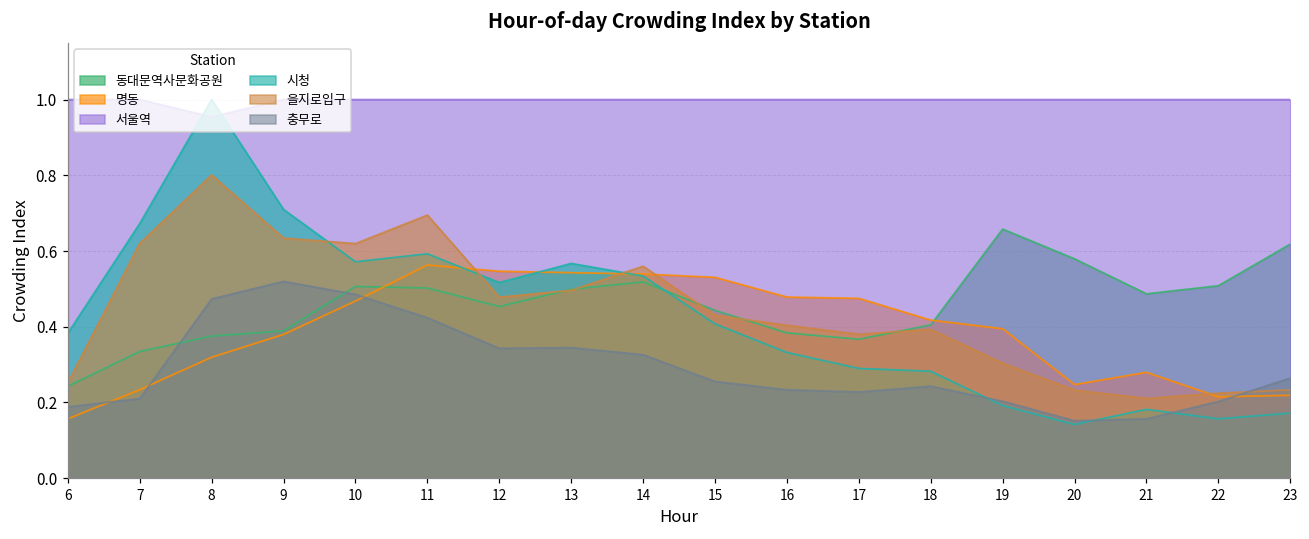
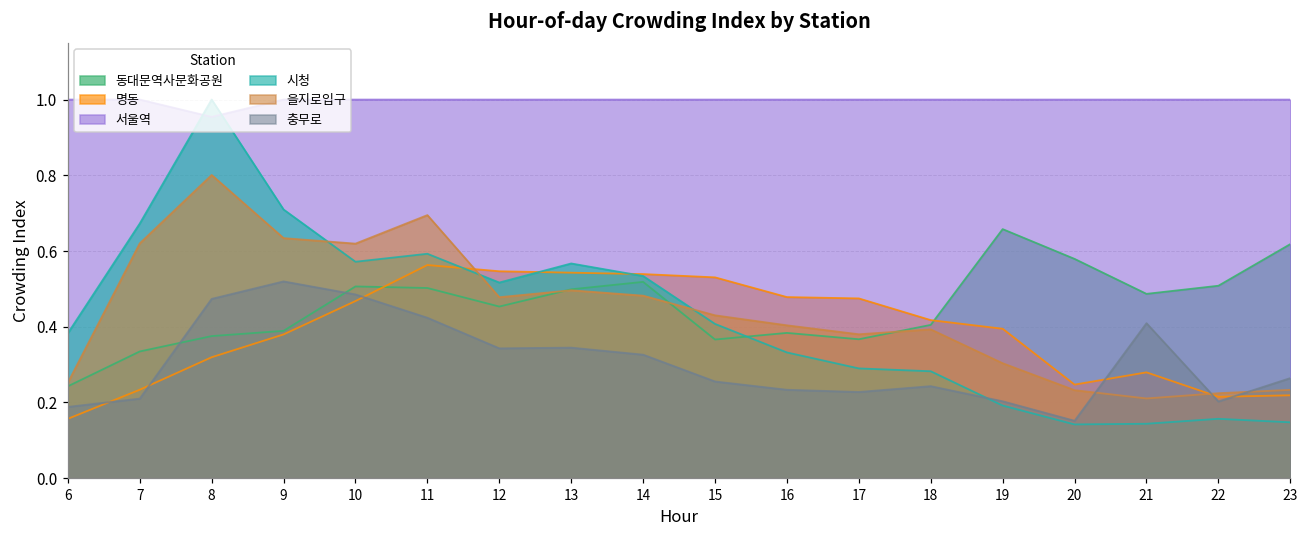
을지로입구, 14: 0.56 -> 0.48
동대문역사문화공원, 15: 0.44 -> 0.37
시청, 21: 0.18 -> 0.14
충무로, 21: 0.16 -> 0.41
시청, 23: 0.17 -> 0.15
